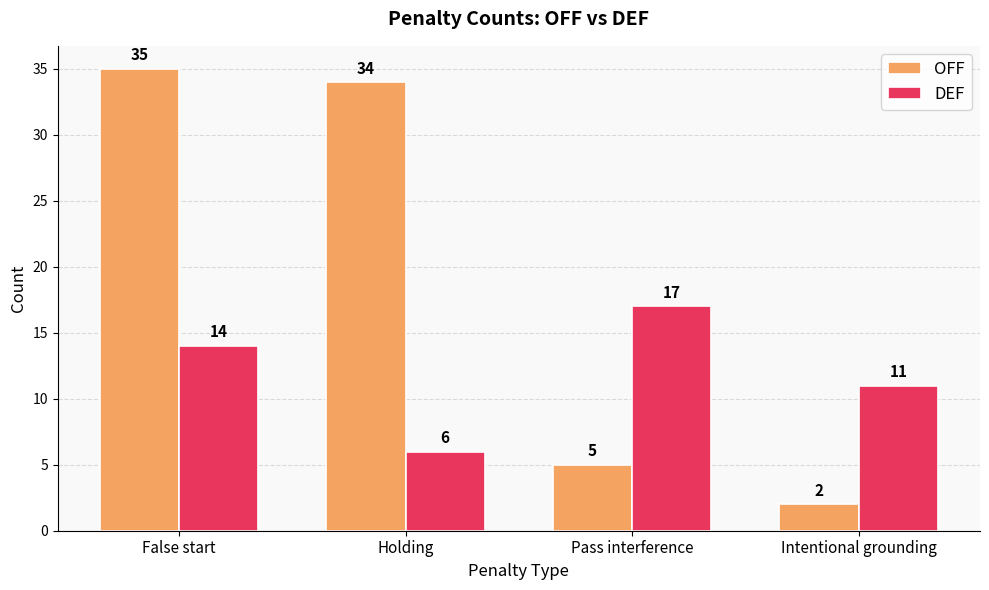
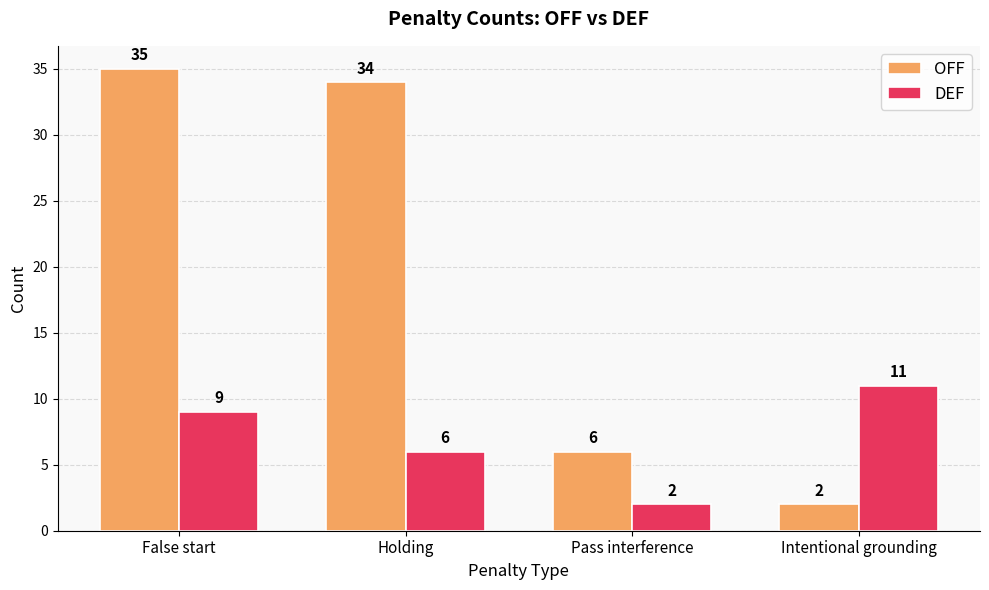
DEF, False start: 14 -> 9
OFF, Pass interference: 5 -> 6
DEF, Pass interference: 17 -> 2
